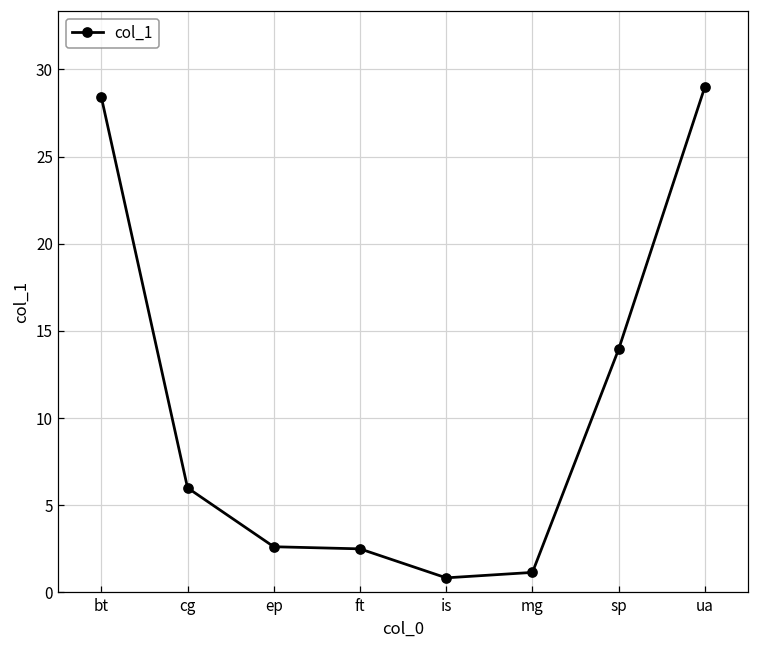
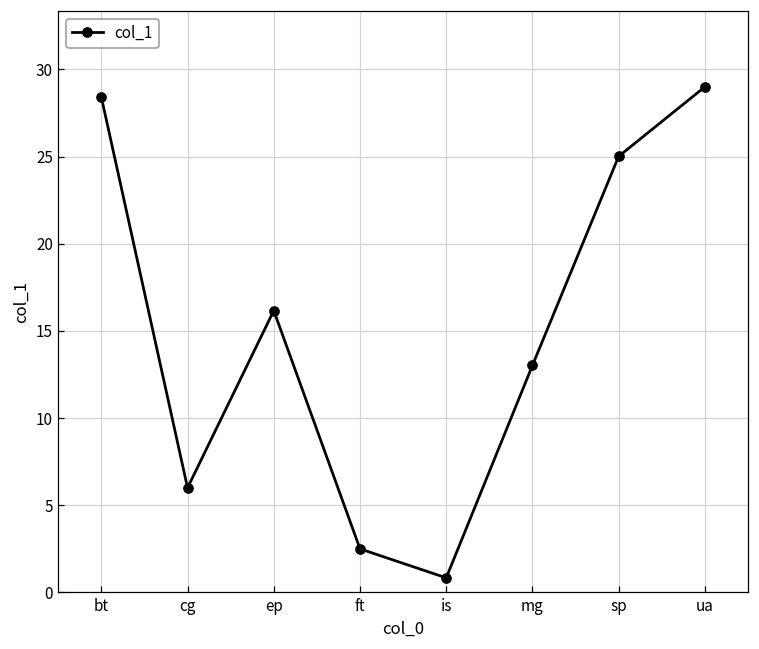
ep: 2.6 -> 16.2
mg: 1.1 -> 13.0
sp: 14.0 -> 25.0
